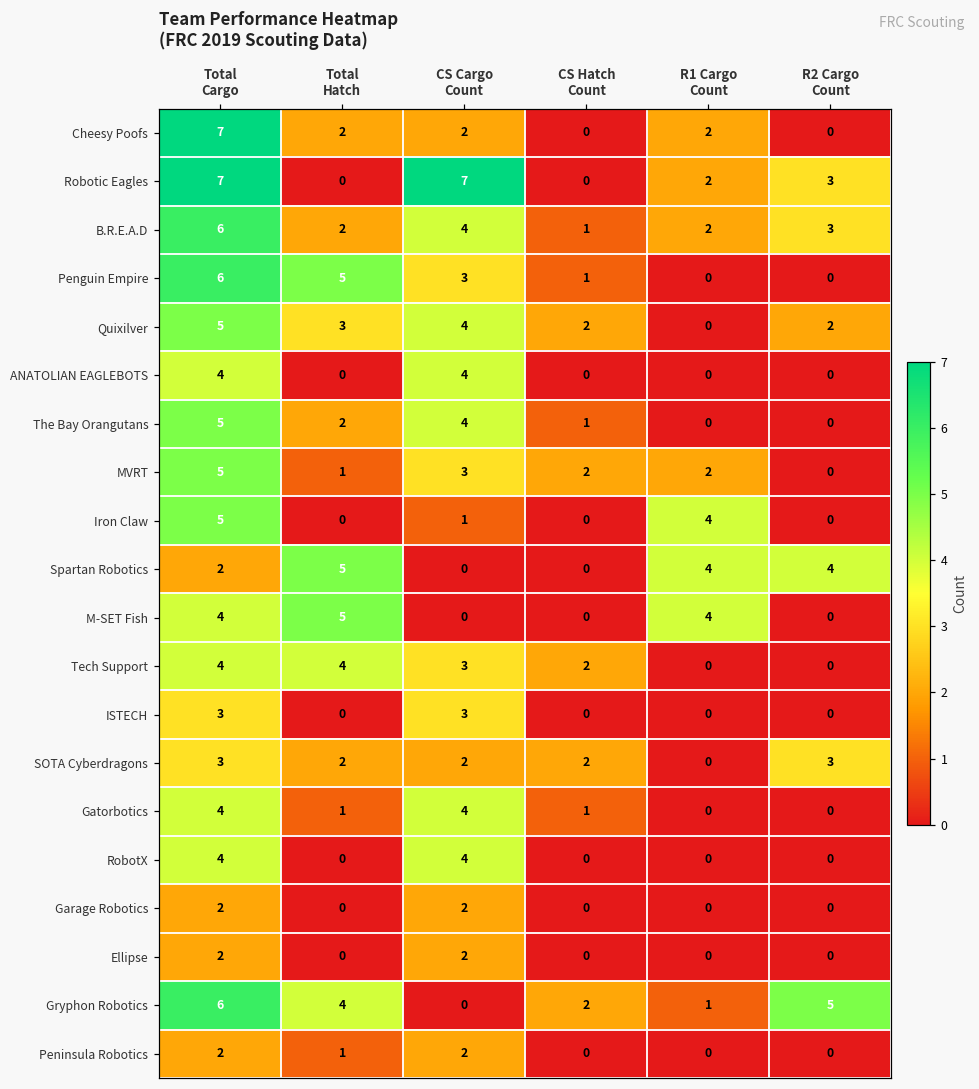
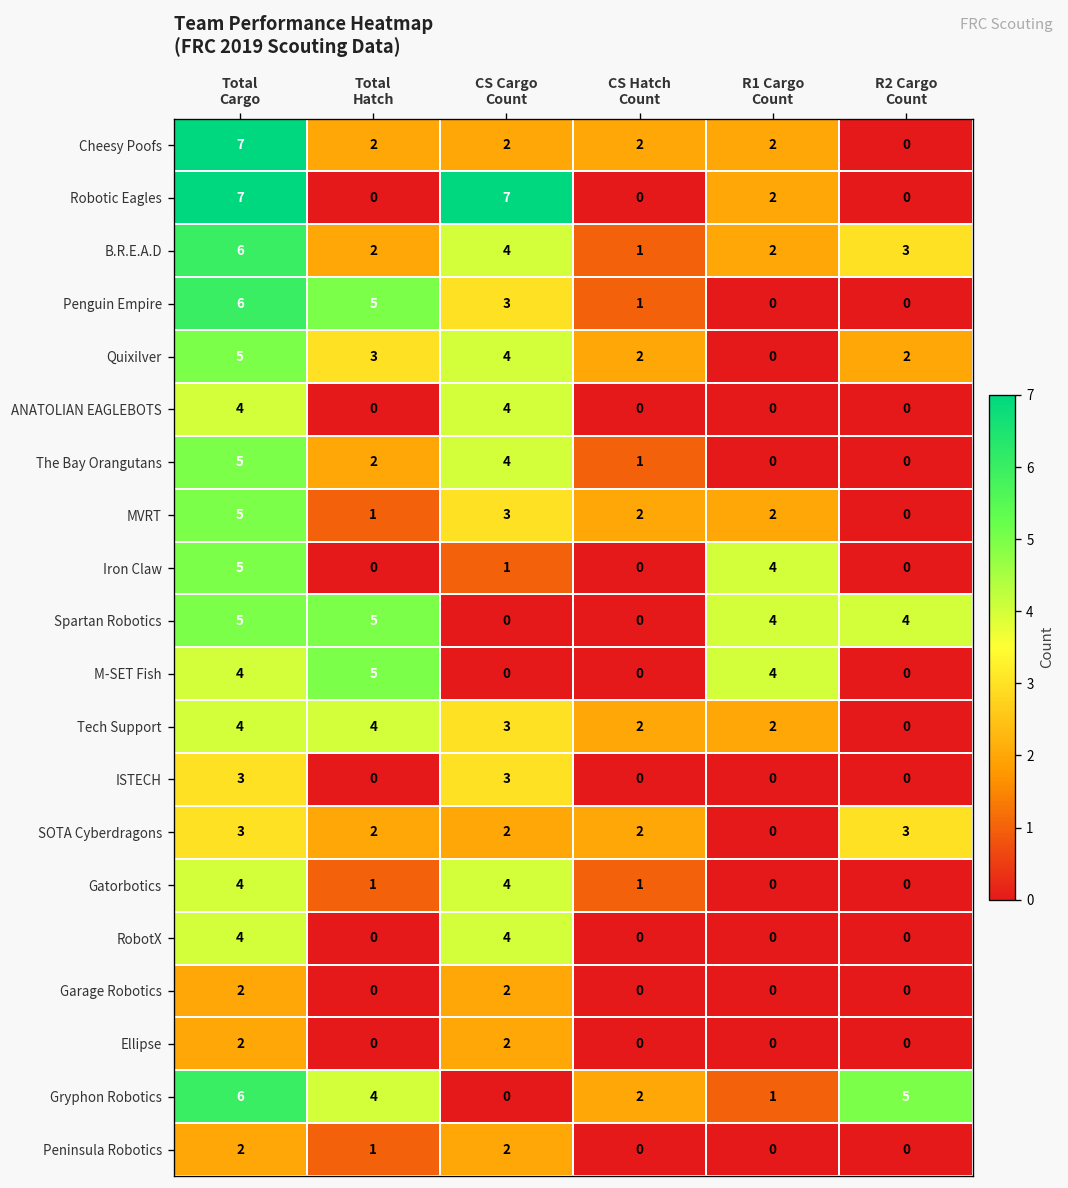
Cheesy Poofs, CS Hatch Count: 0 -> 2
Robotic Eagles, R2 Cargo Count: 3 -> 0
Spartan Robotics, Total Cargo: 2 -> 5
Tech Support, R1 Cargo Count: 0 -> 2
